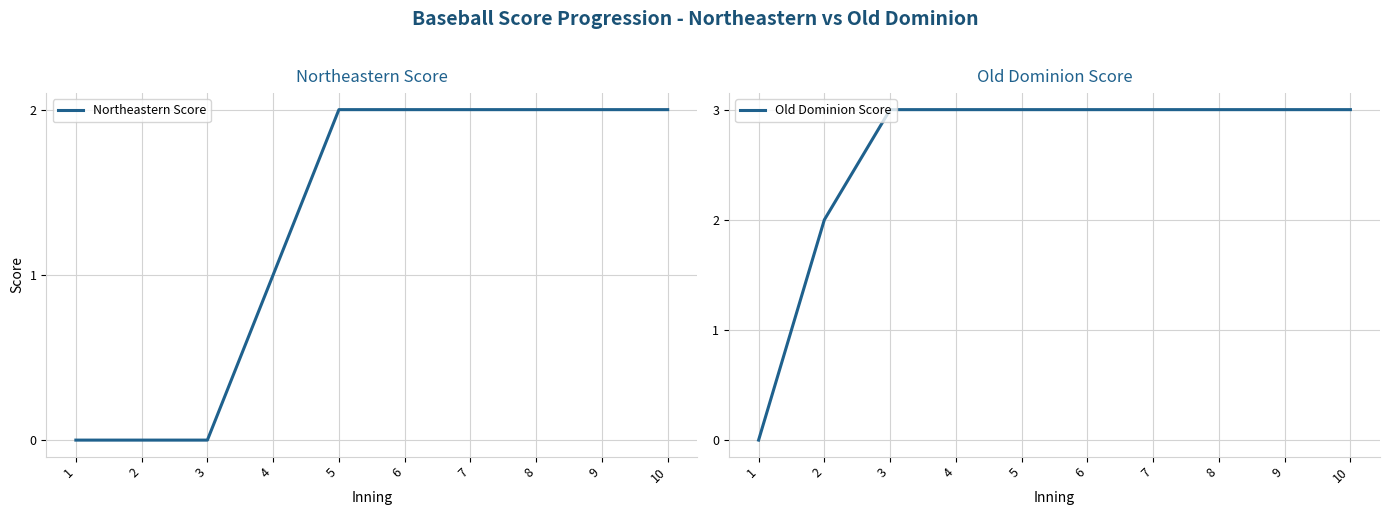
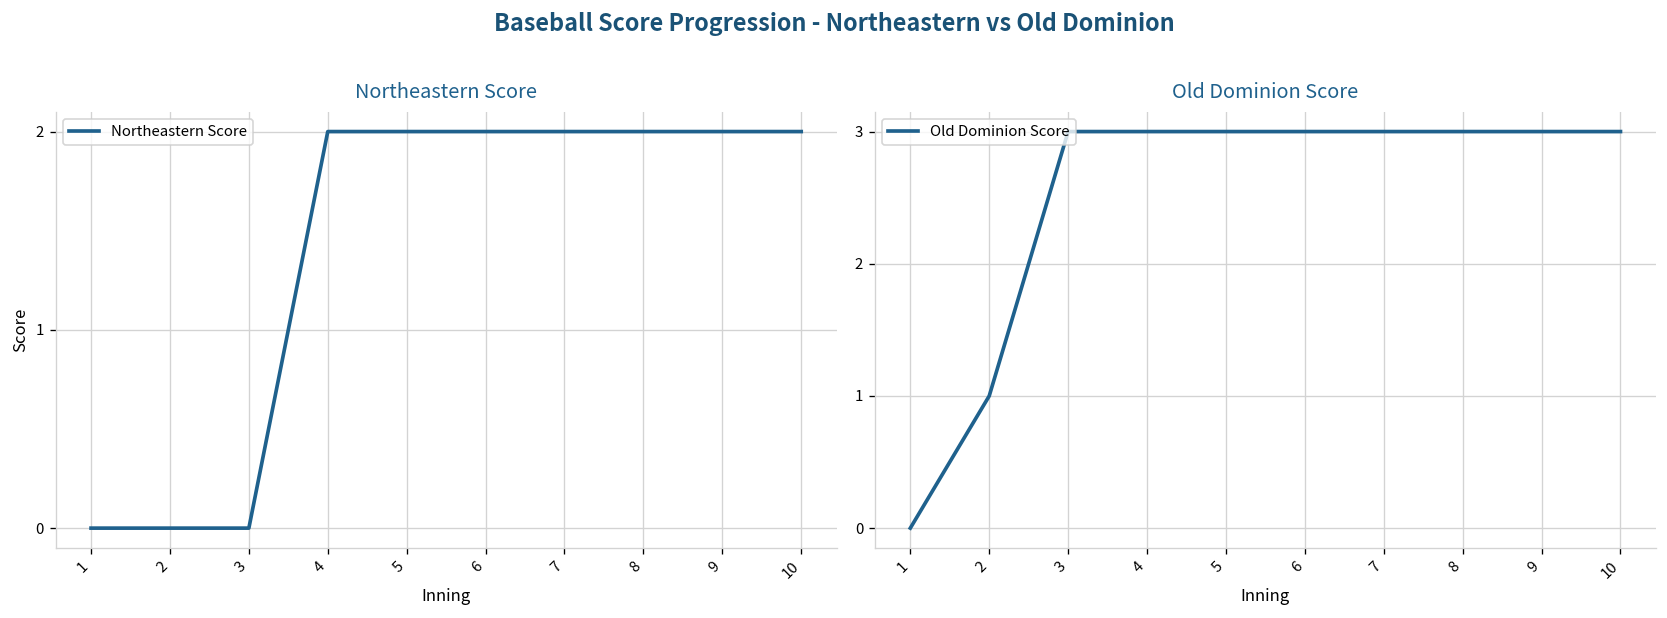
Northeastern Score, 4: 1 -> 2
Old Dominion Score, 2: 2 -> 1
